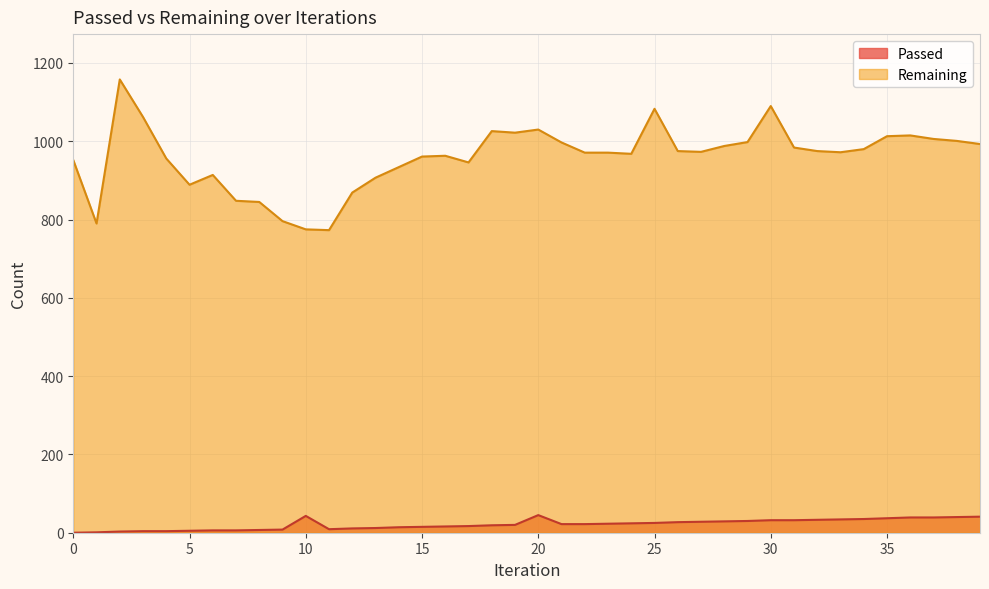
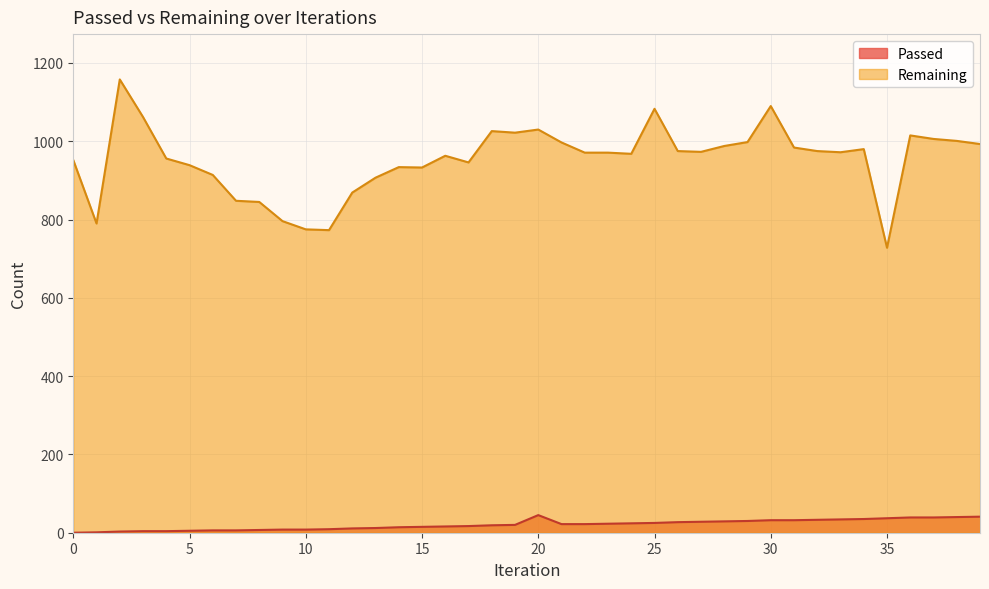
Remaining, 5: 890 -> 940
Passed, 10: 40 -> 10
Remaining, 15: 960 -> 930
Remaining, 35: 1010 -> 730
